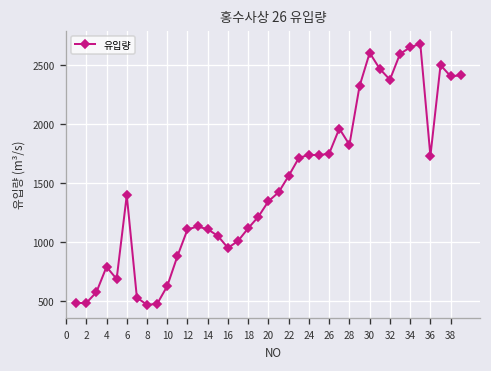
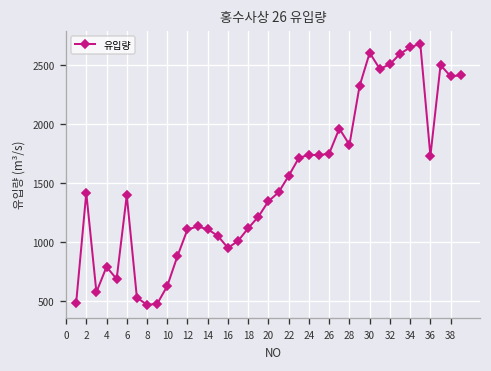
2: 500 -> 1400
32: 2400 -> 2500
